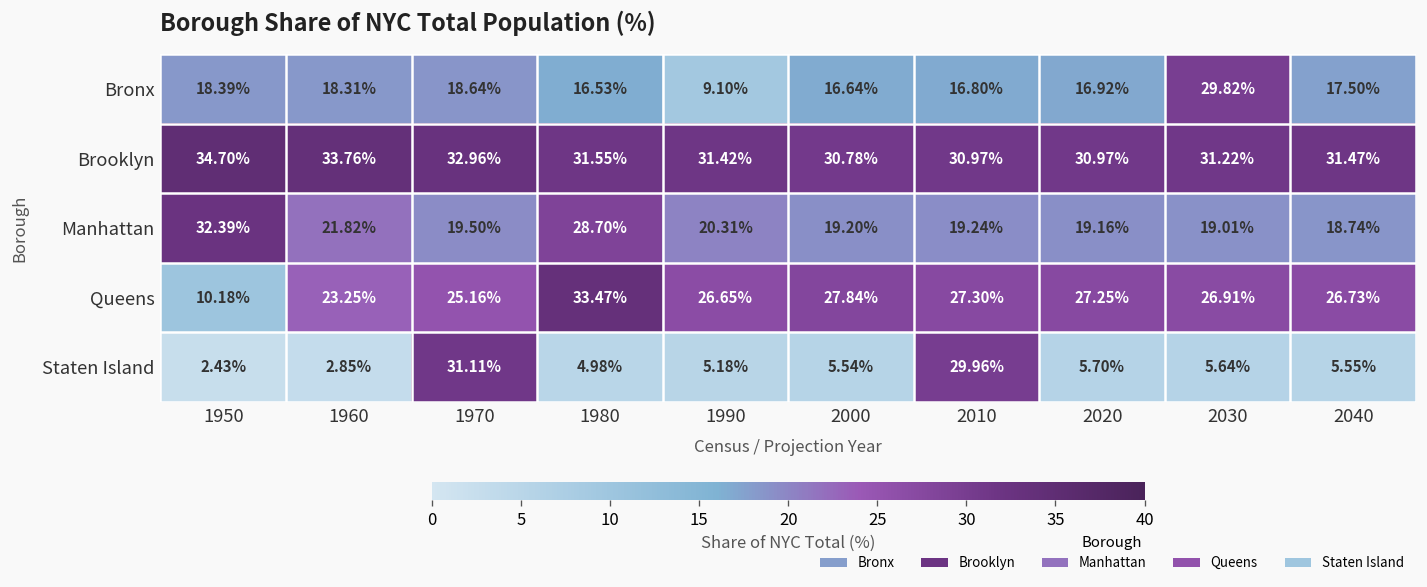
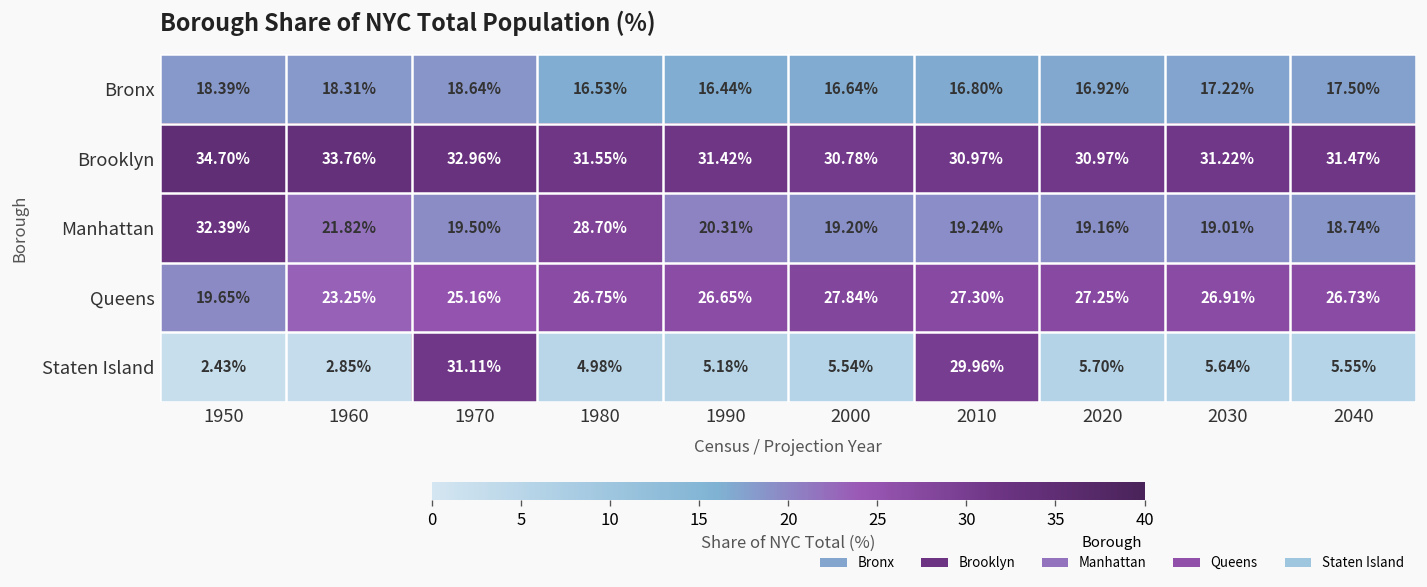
Bronx, 1990: 9.10% -> 16.44%
Bronx, 2030: 29.82% -> 17.22%
Queens, 1950: 10.18% -> 19.65%
Queens, 1980: 33.47% -> 26.75%
